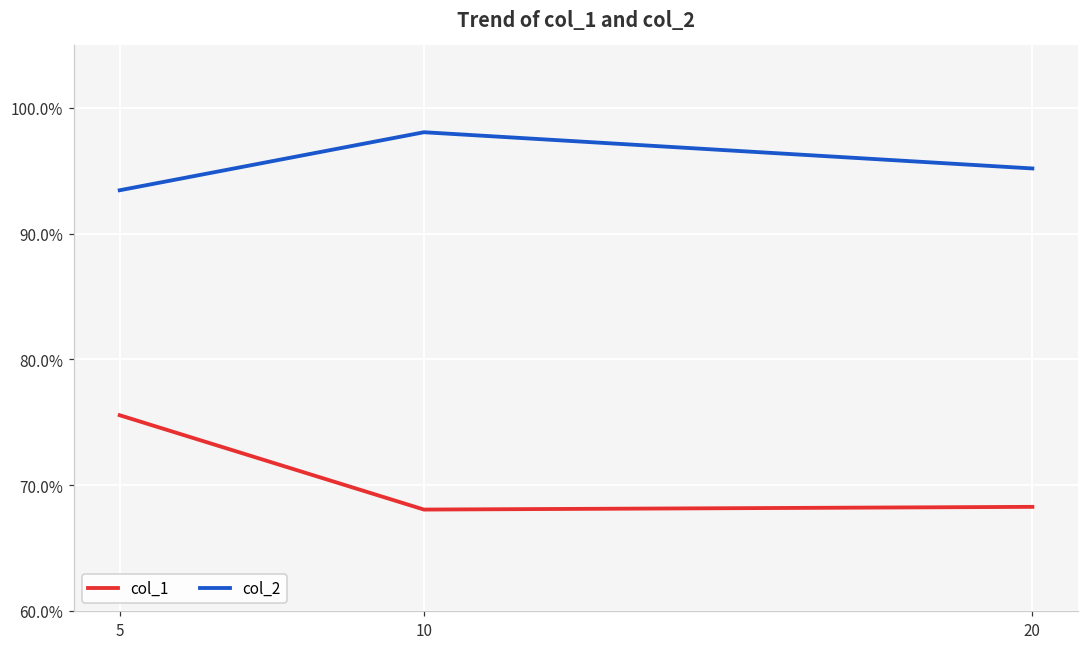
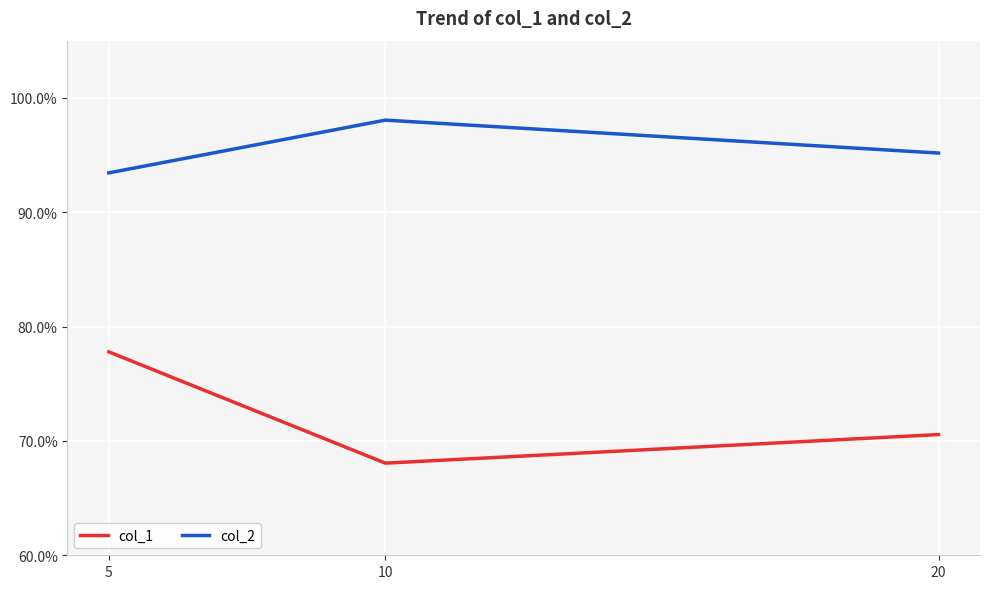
col_1, 5: 75.6% -> 77.8%
col_1, 20: 68.3% -> 70.6%
